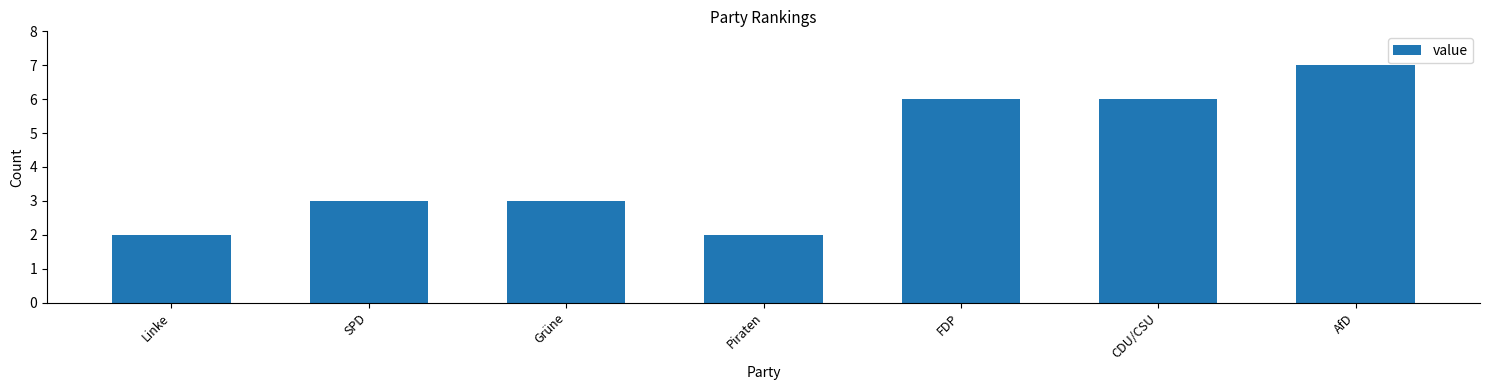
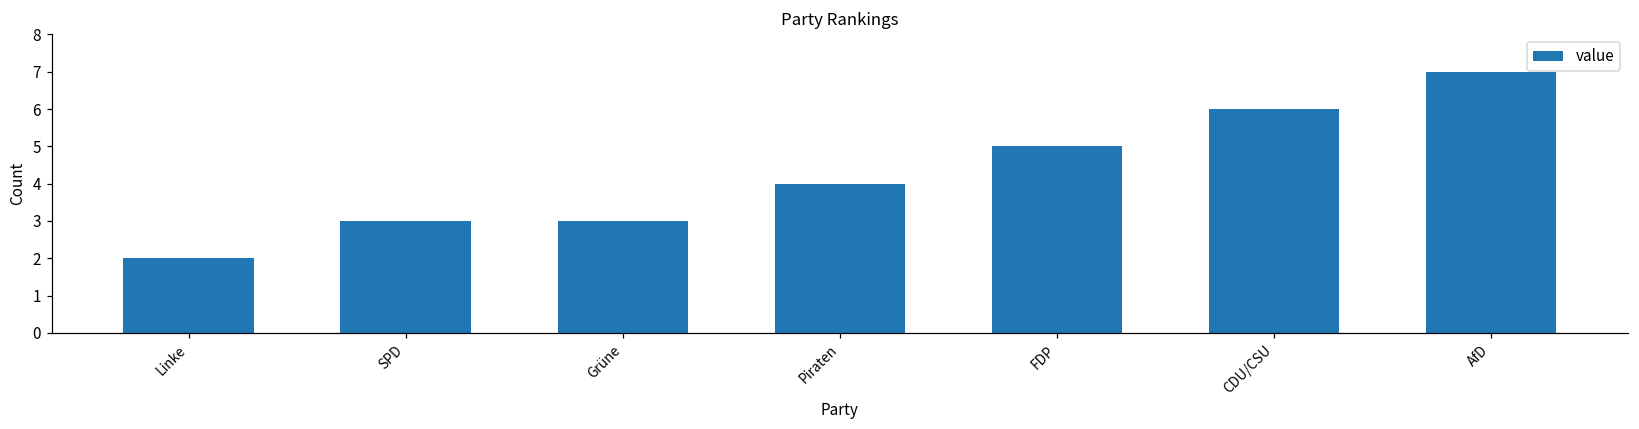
Piraten: 2 -> 4
FDP: 6 -> 5
